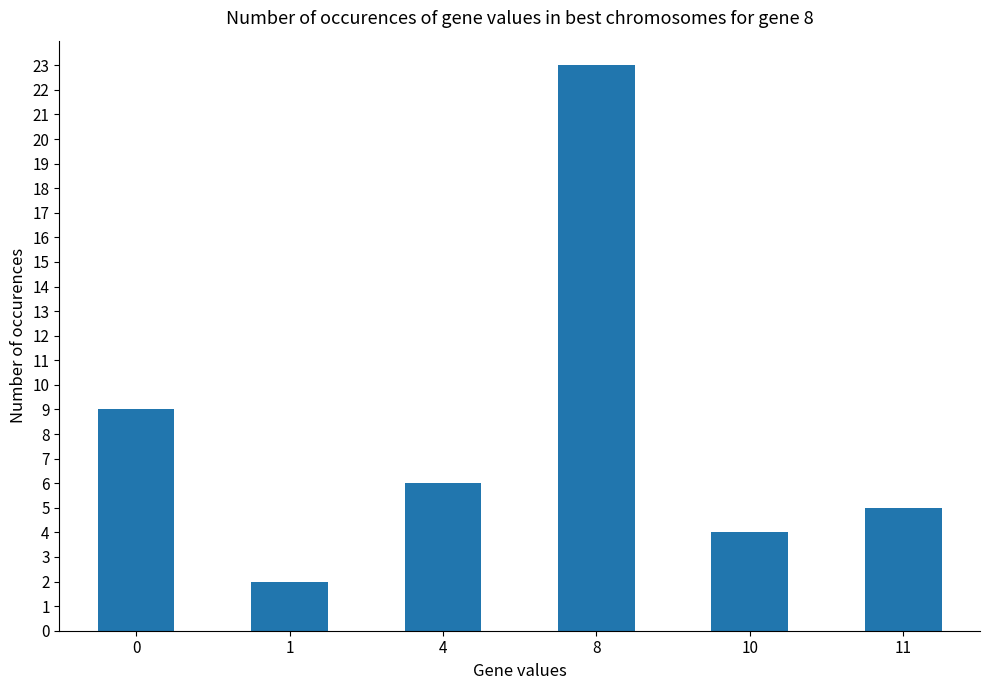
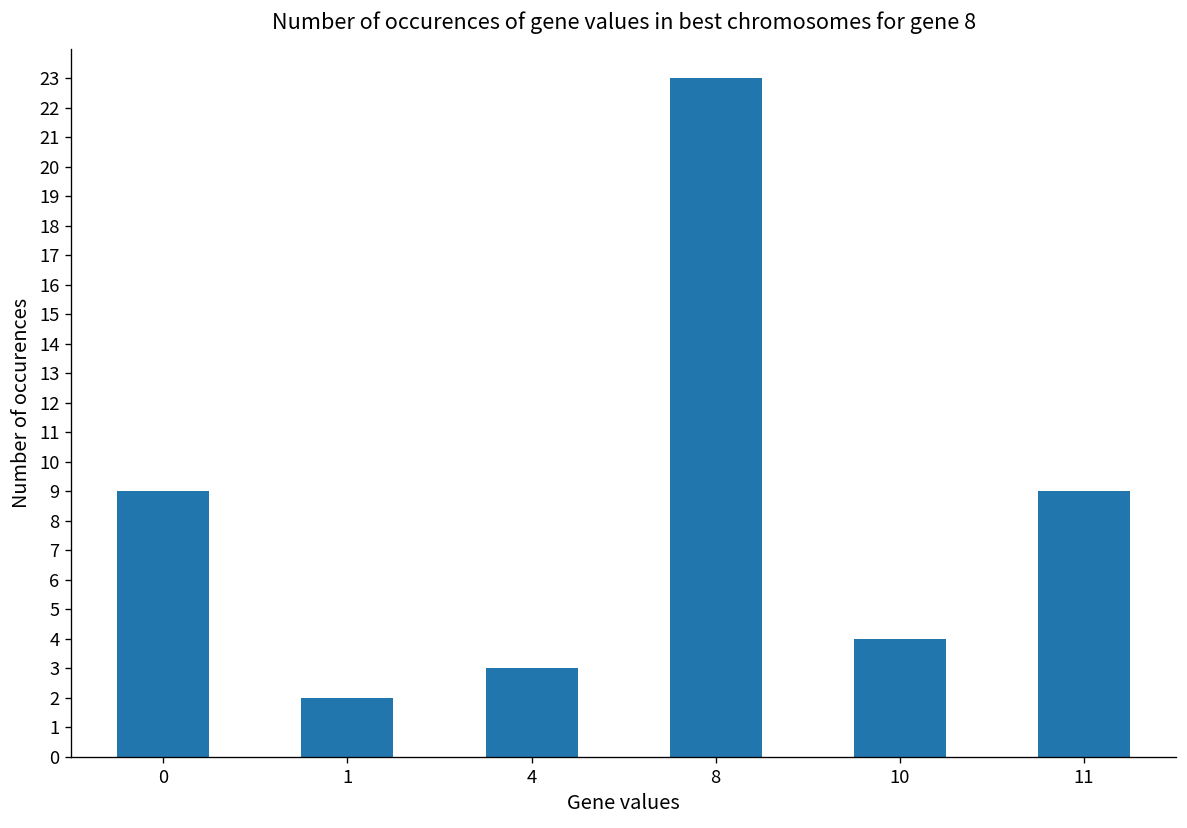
4: 6 -> 3
11: 5 -> 9
